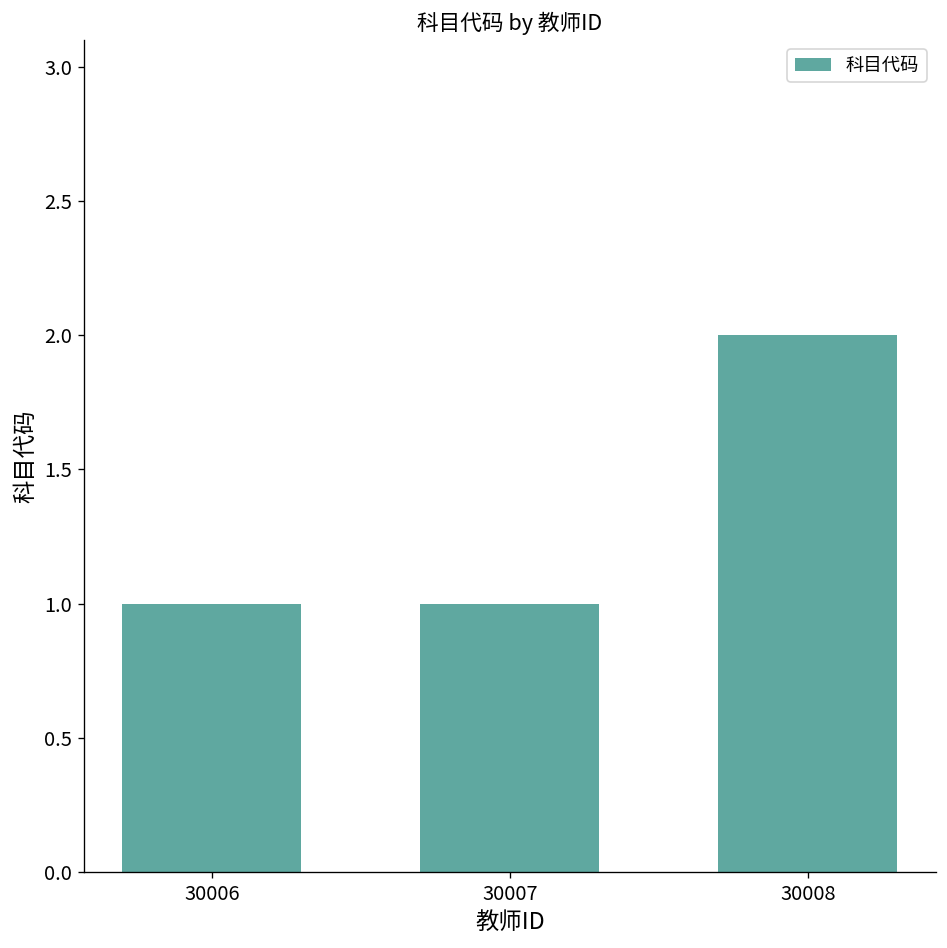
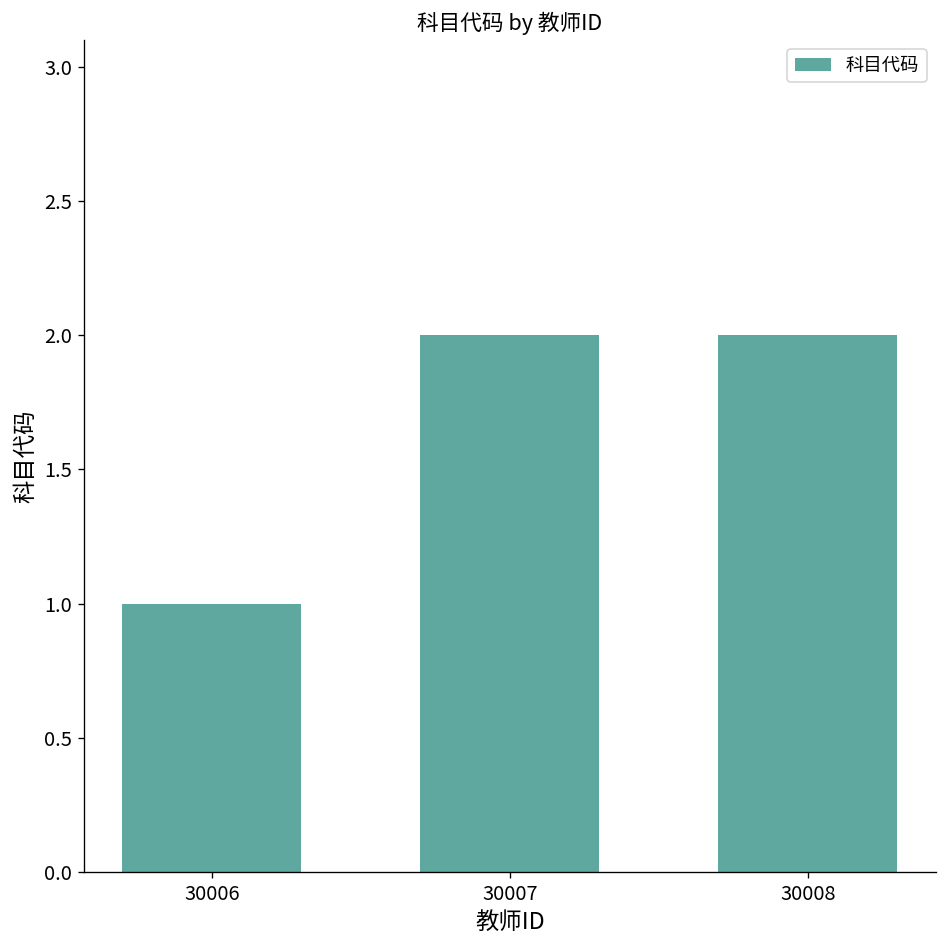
30007: 1 -> 2
